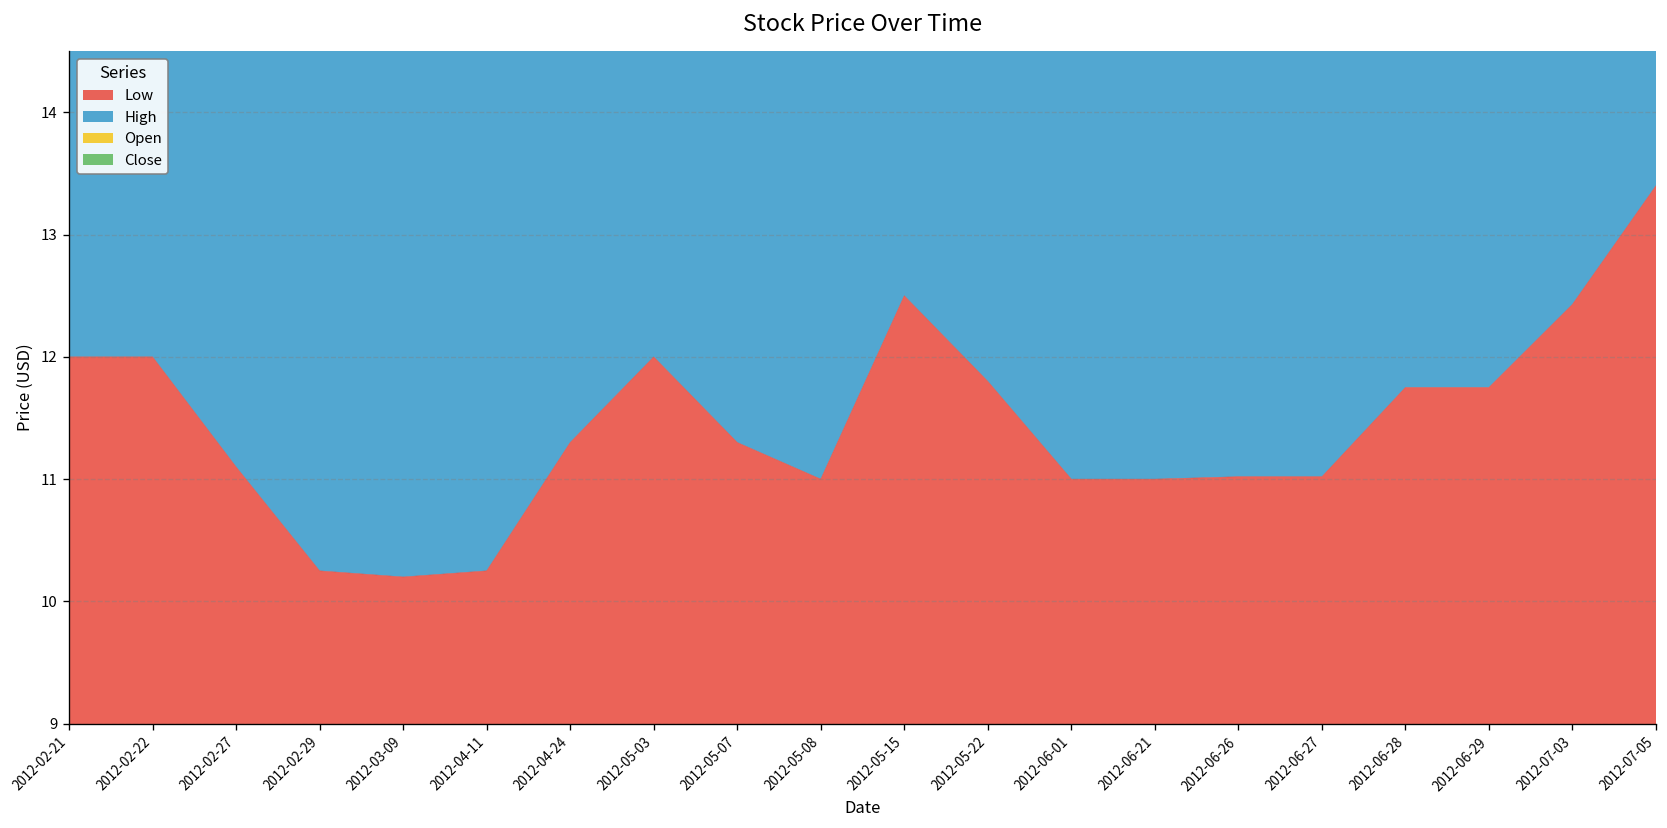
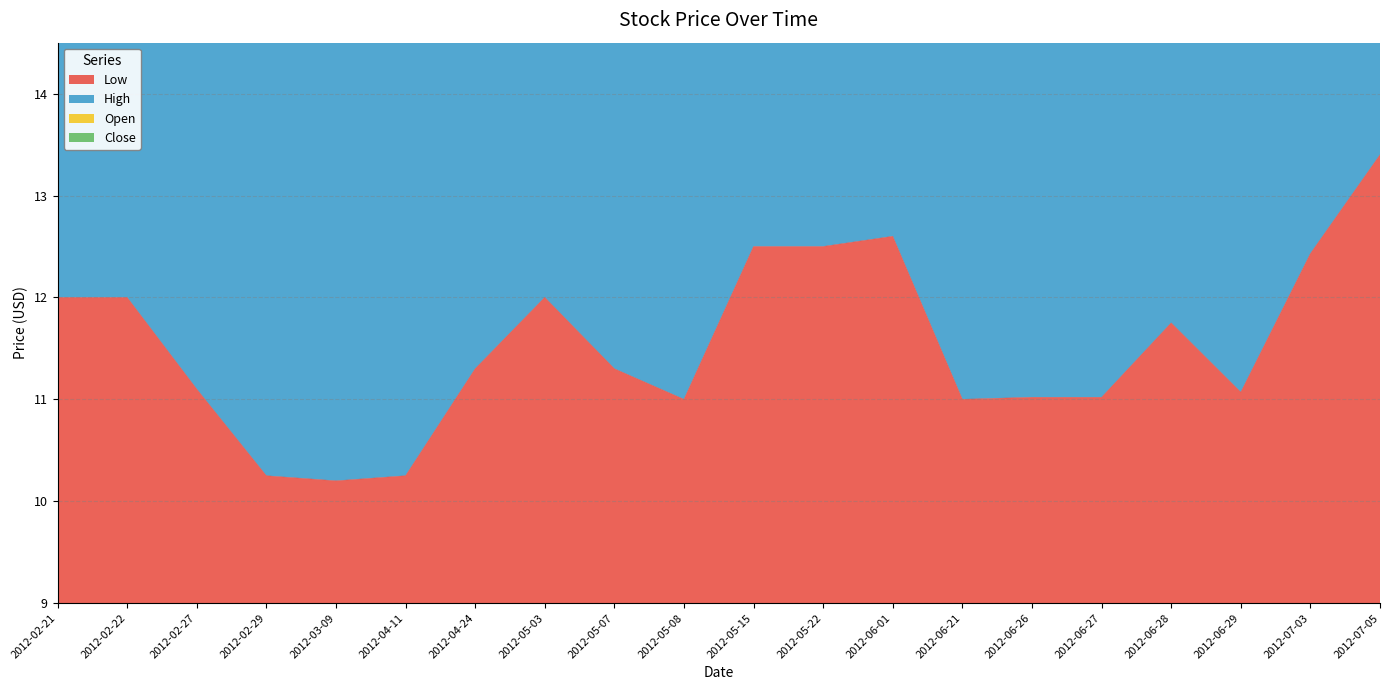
Low, 2012-05-22: 11.8 -> 12.5
Low, 2012-06-01: 11.0 -> 12.6
Low, 2012-06-29: 11.75 -> 11.07
